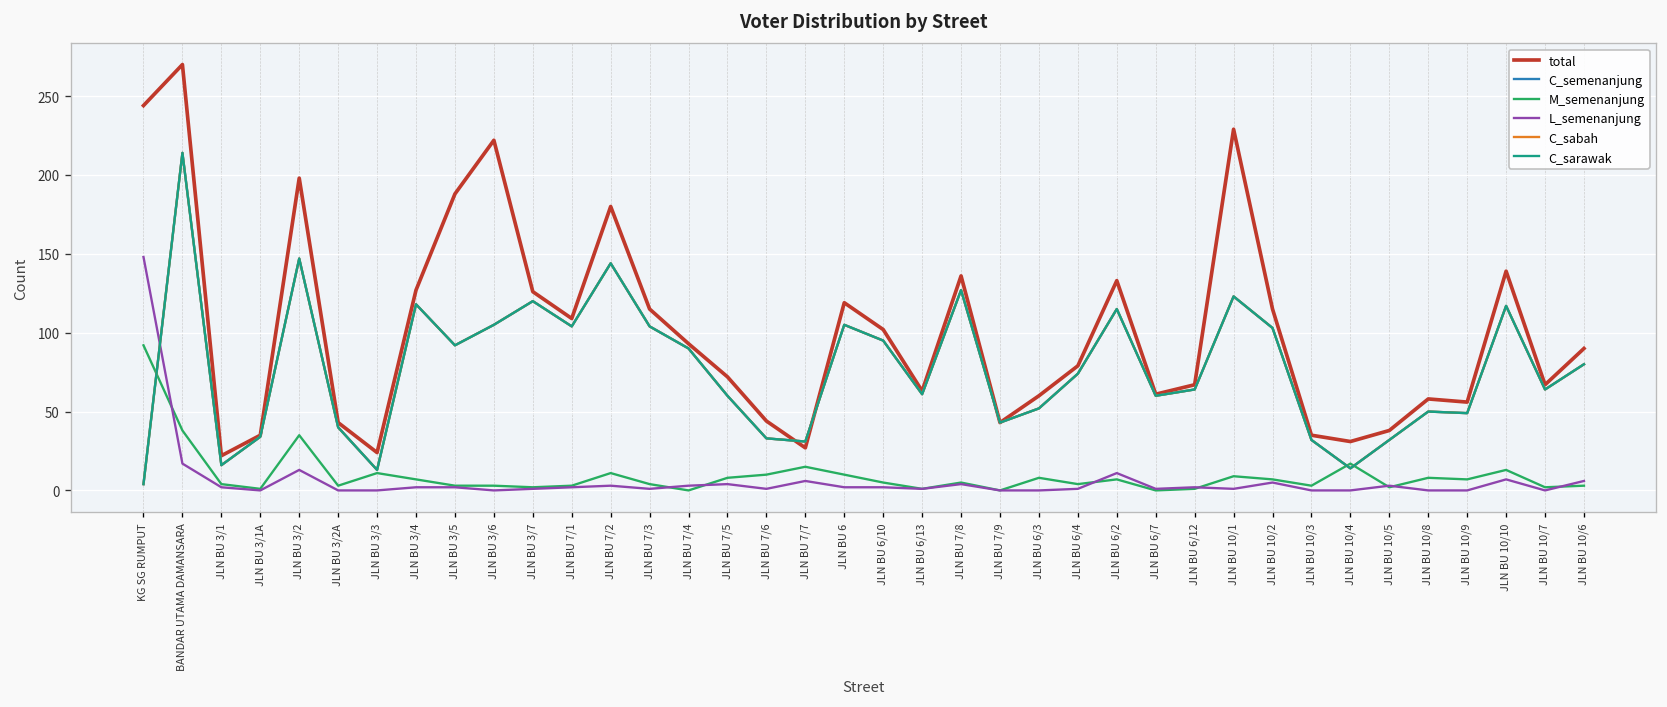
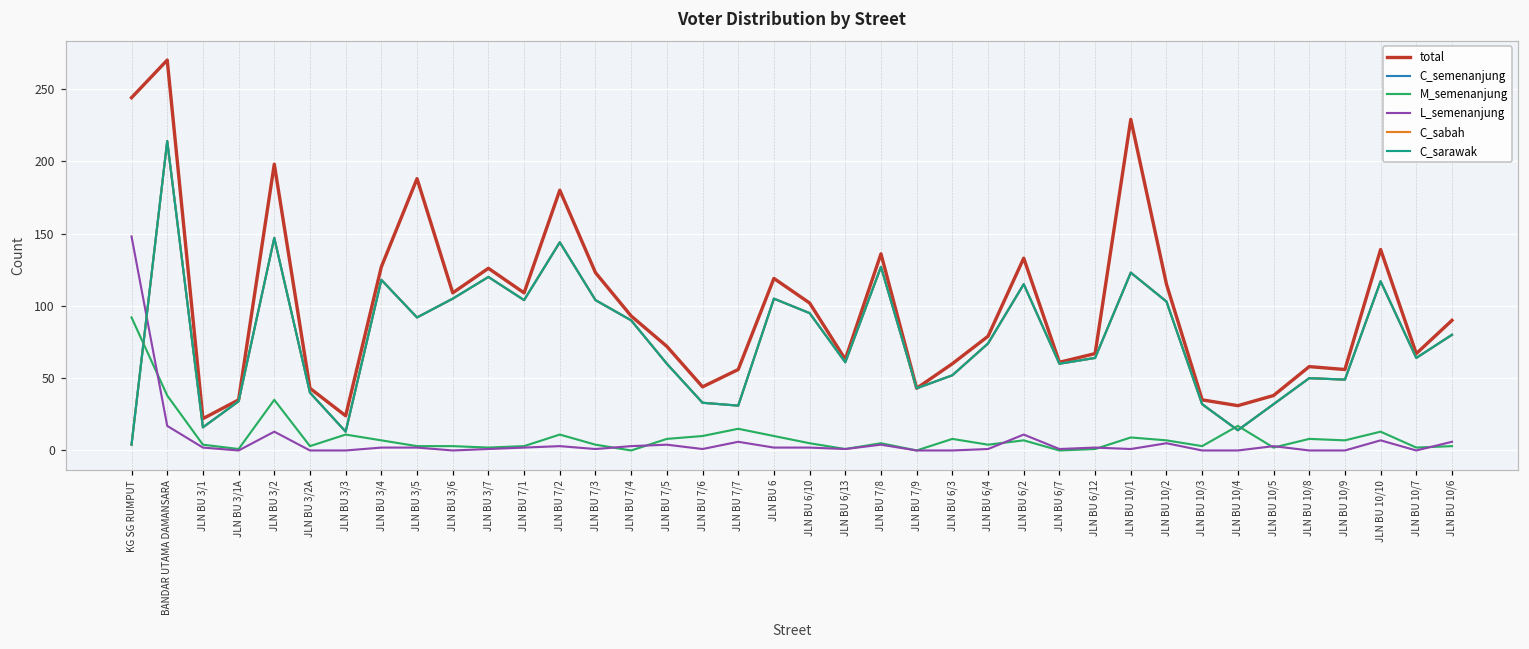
total, JLN BU 3/6: 222 -> 109
total, JLN BU 7/3: 115 -> 123
total, JLN BU 7/7: 27 -> 56
